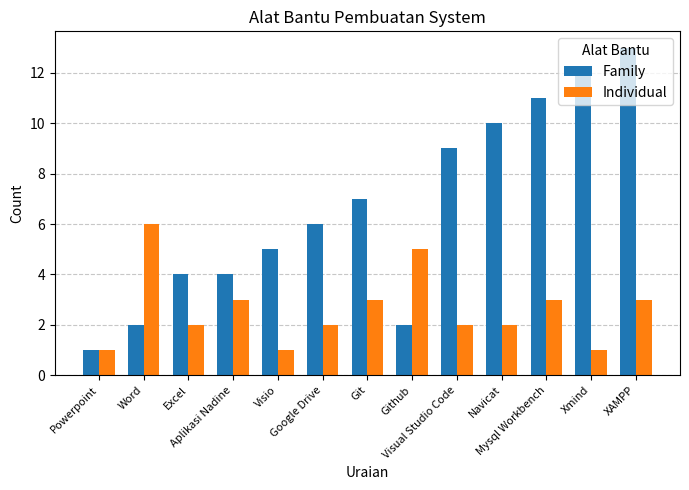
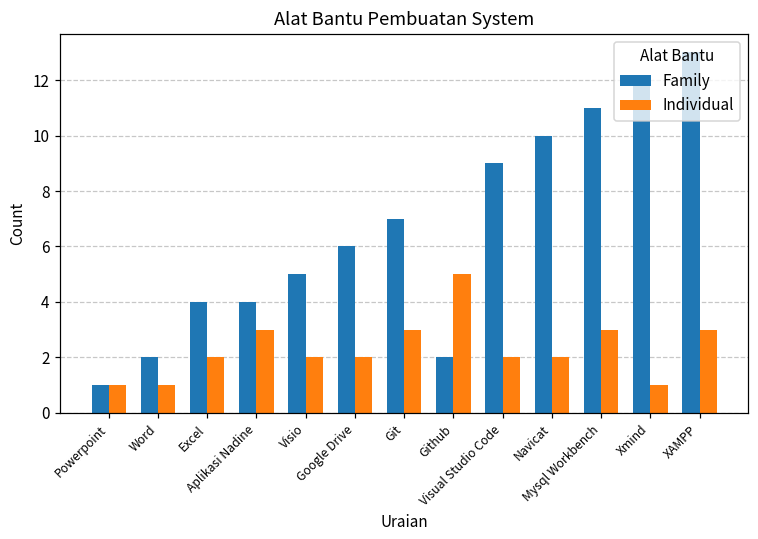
Individual, Word: 6 -> 1
Individual, Visio: 1 -> 2
